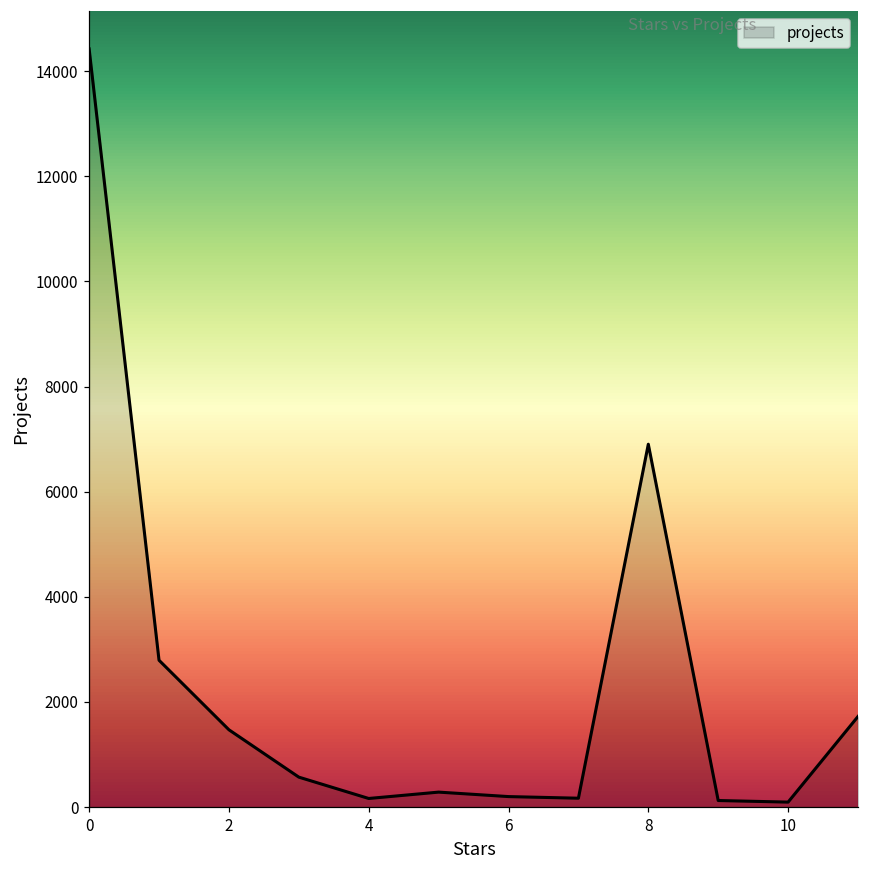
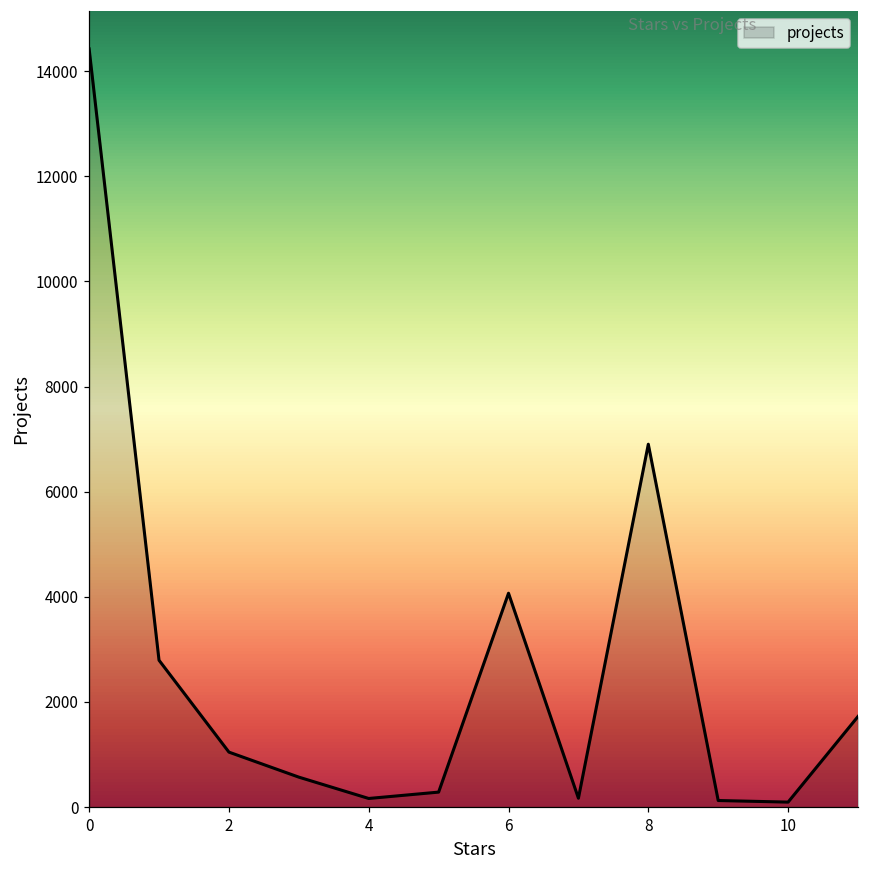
2: 1500 -> 1000
6: 200 -> 4100
